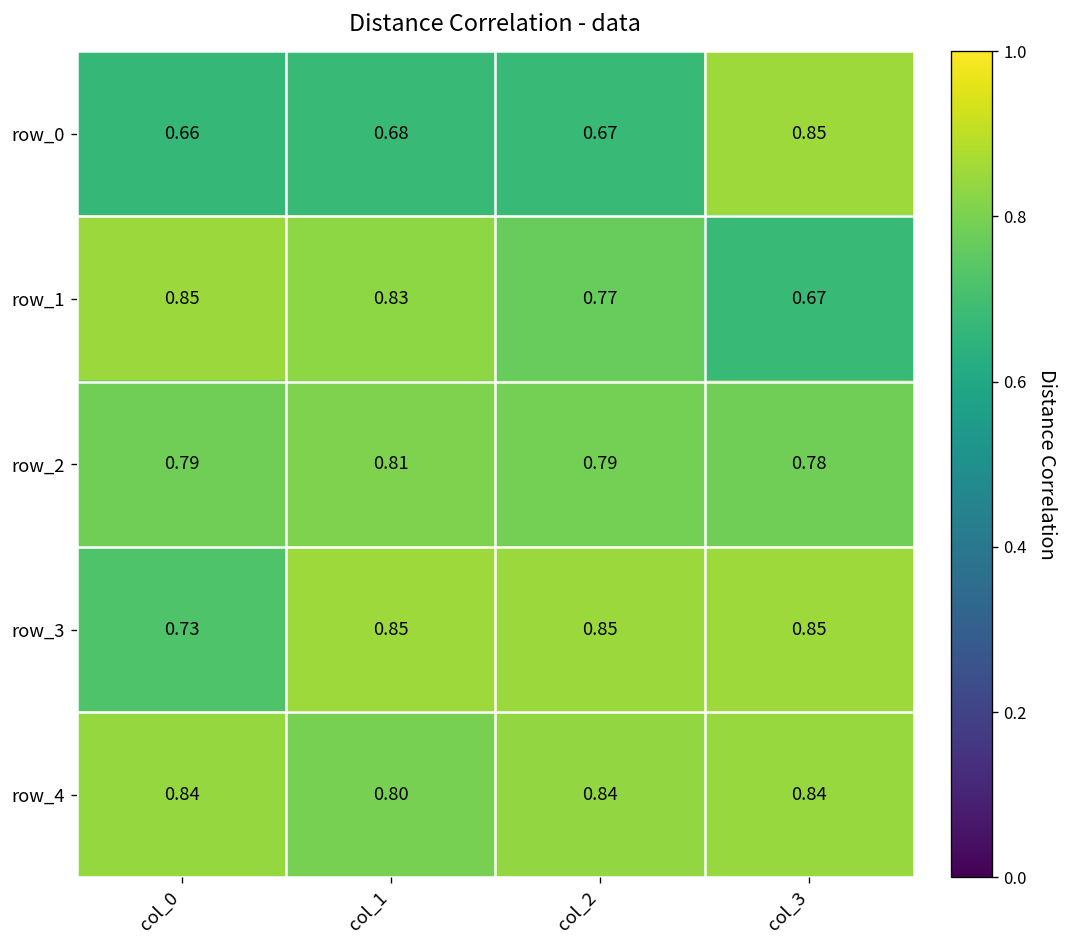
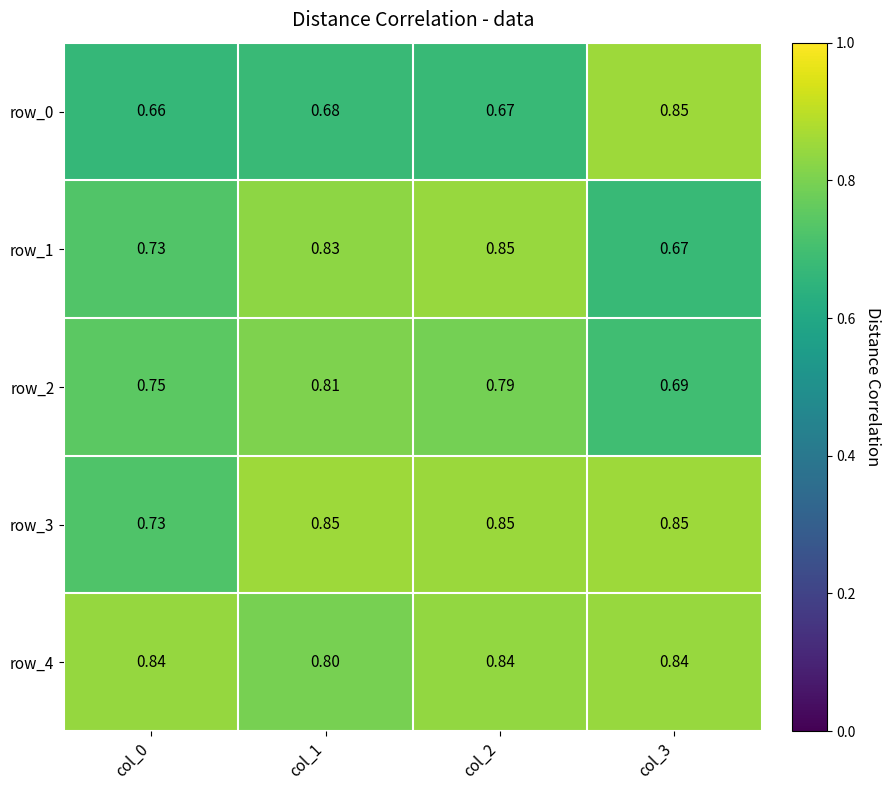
row_1, col_0: 0.85 -> 0.73
row_1, col_2: 0.77 -> 0.85
row_2, col_0: 0.79 -> 0.75
row_2, col_3: 0.78 -> 0.69
